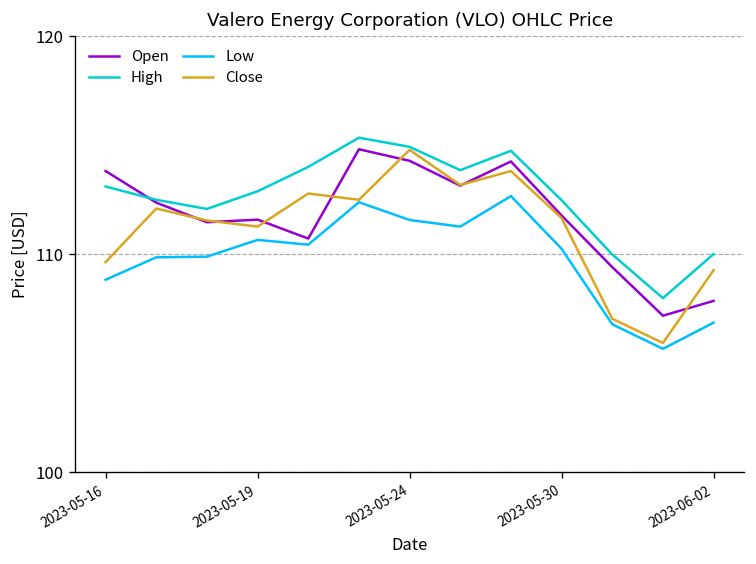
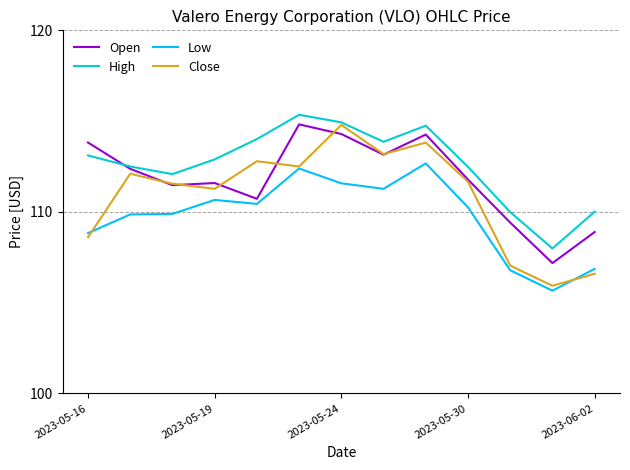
Close, 2023-05-16: 109.6 -> 108.6
Open, 2023-06-02: 107.9 -> 108.9
Close, 2023-06-02: 109.3 -> 106.6
